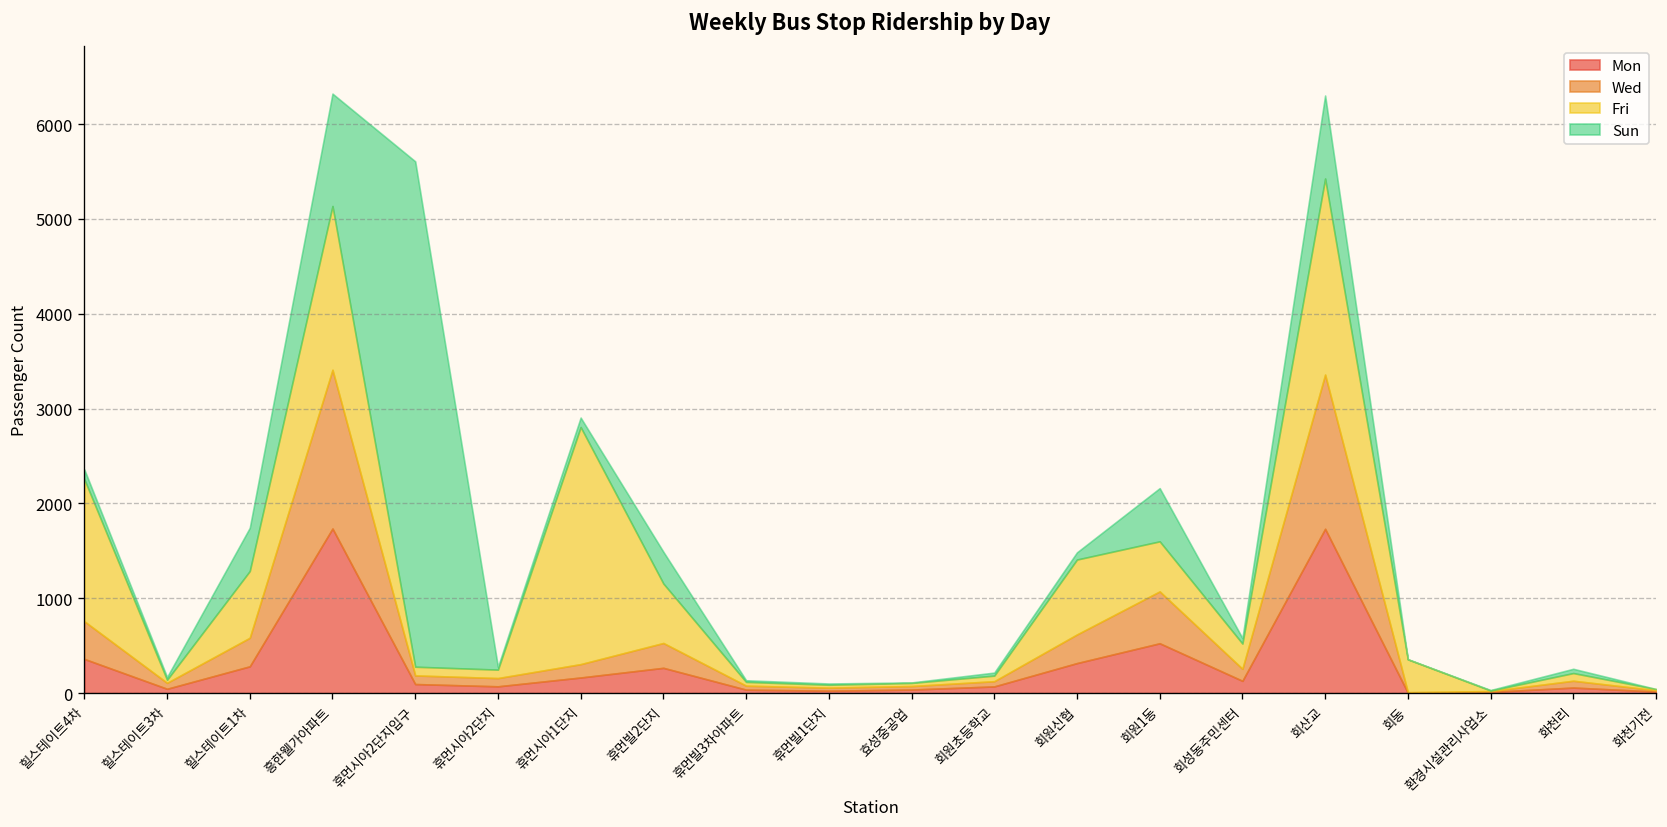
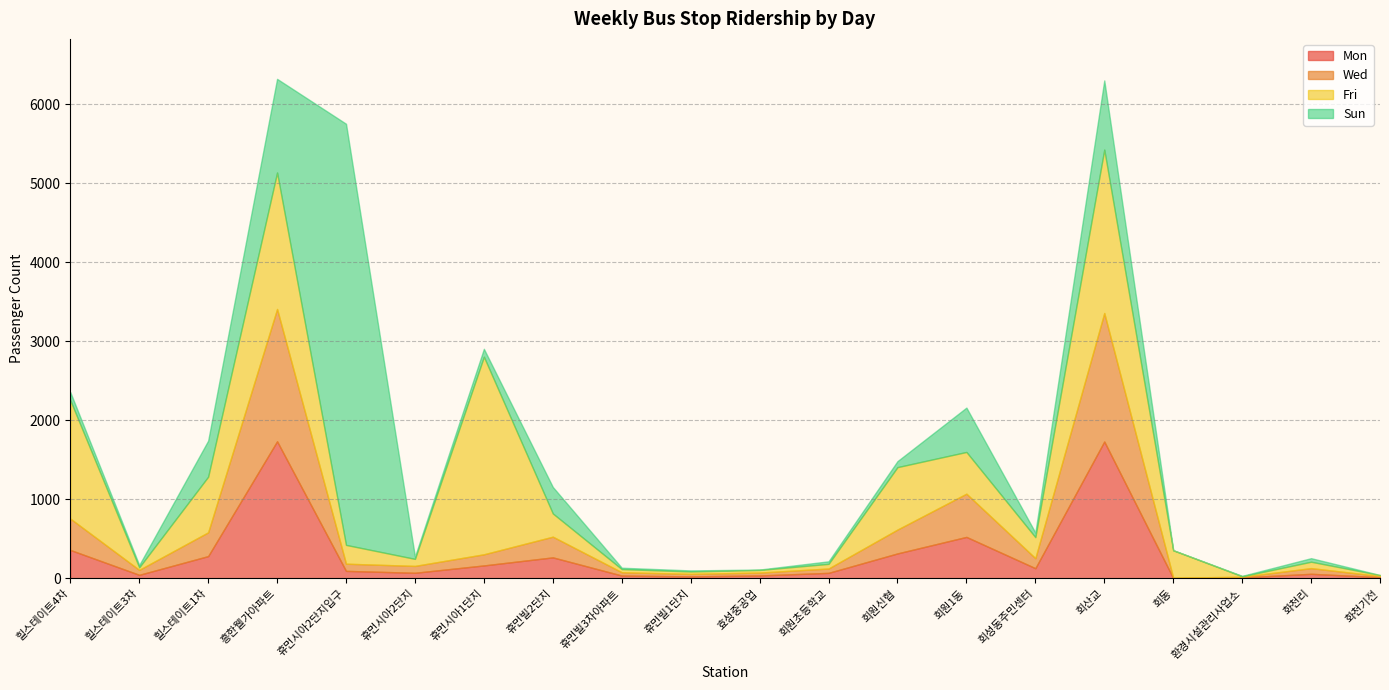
Fri, 휴먼시아2단지입구: 100 -> 200
Fri, 휴먼빌2단지: 600 -> 300
